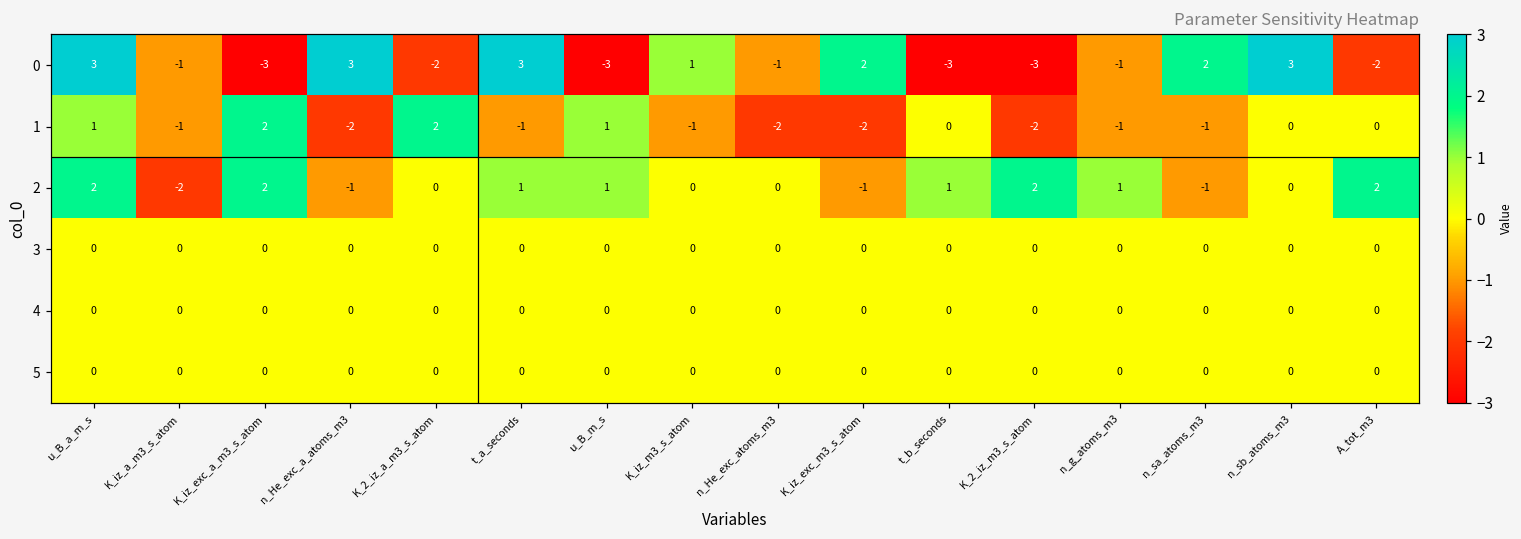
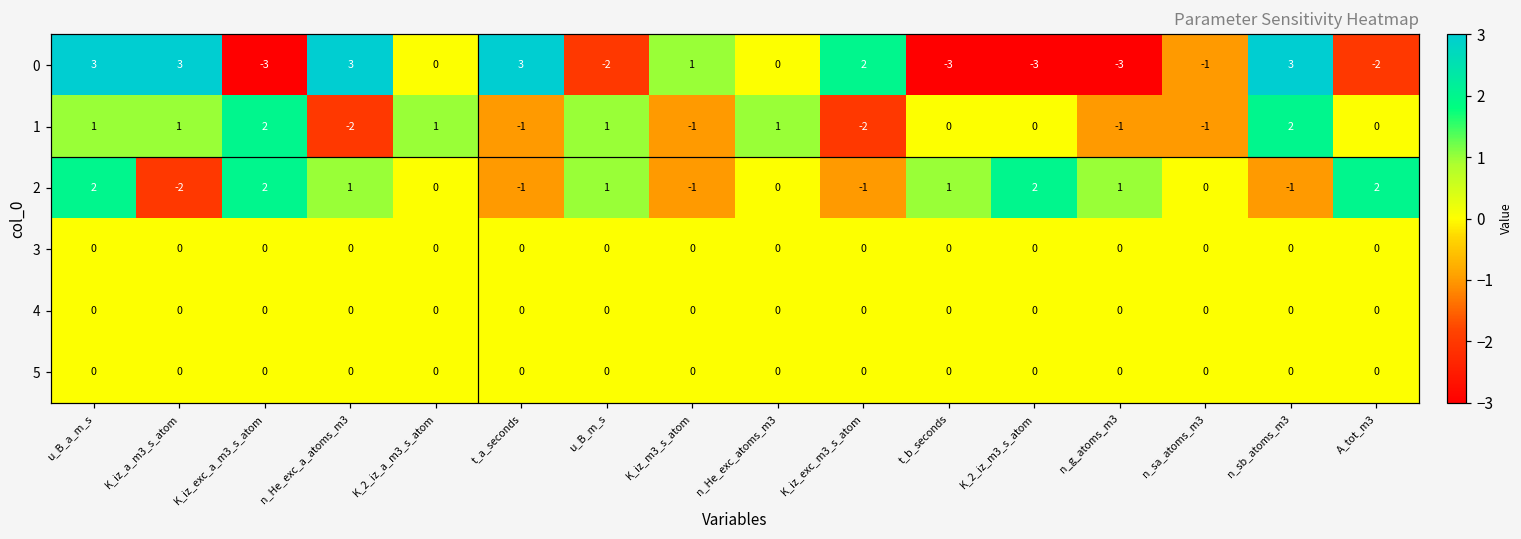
0, K_iz_a_m3_s_atom: -1 -> 3
0, K_2_iz_a_m3_s_atom: -2 -> 0
0, u_B_m_s: -3 -> -2
0, n_He_exc_atoms_m3: -1 -> 0
0, n_g_atoms_m3: -1 -> -3
0, n_sa_atoms_m3: 2 -> -1
1, K_iz_a_m3_s_atom: -1 -> 1
1, K_2_iz_a_m3_s_atom: 2 -> 1
1, n_He_exc_atoms_m3: -2 -> 1
1, K_2_iz_m3_s_atom: -2 -> 0
1, n_sb_atoms_m3: 0 -> 2
2, n_He_exc_a_atoms_m3: -1 -> 1
2, t_a_seconds: 1 -> -1
2, K_iz_m3_s_atom: 0 -> -1
2, n_sa_atoms_m3: -1 -> 0
2, n_sb_atoms_m3: 0 -> -1
